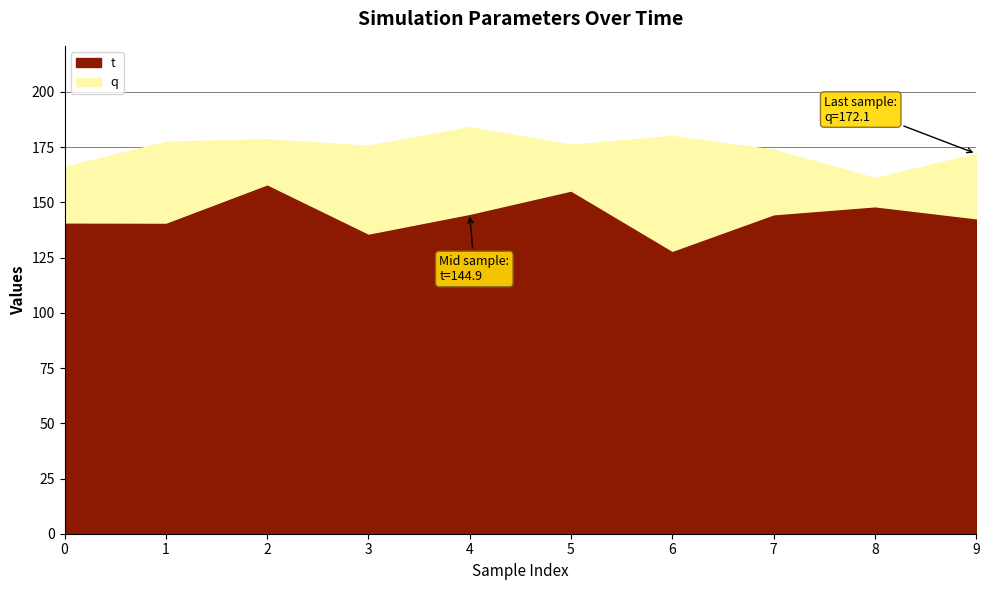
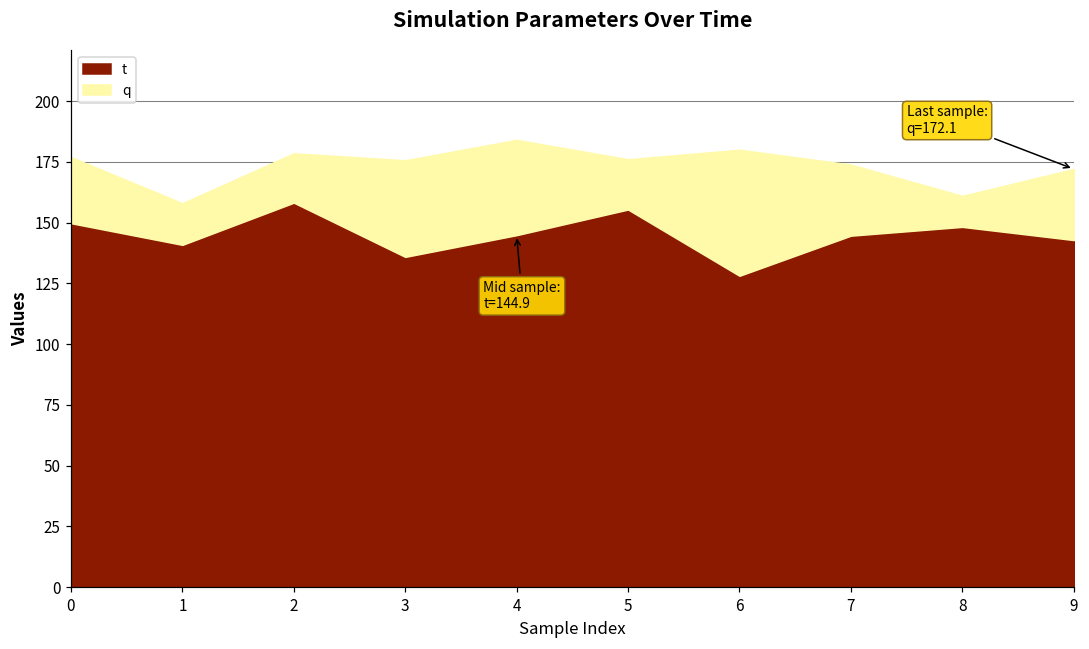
t, 0: 141 -> 150
q, 0: 166 -> 177
q, 1: 177 -> 158
